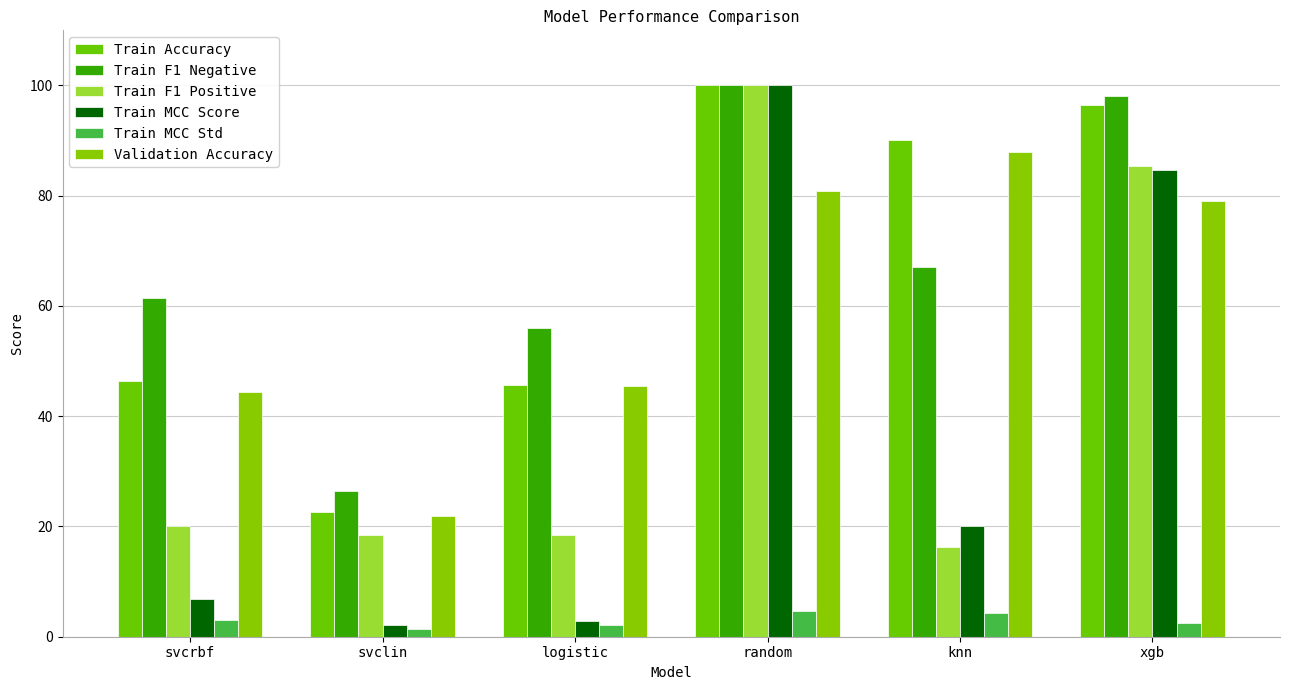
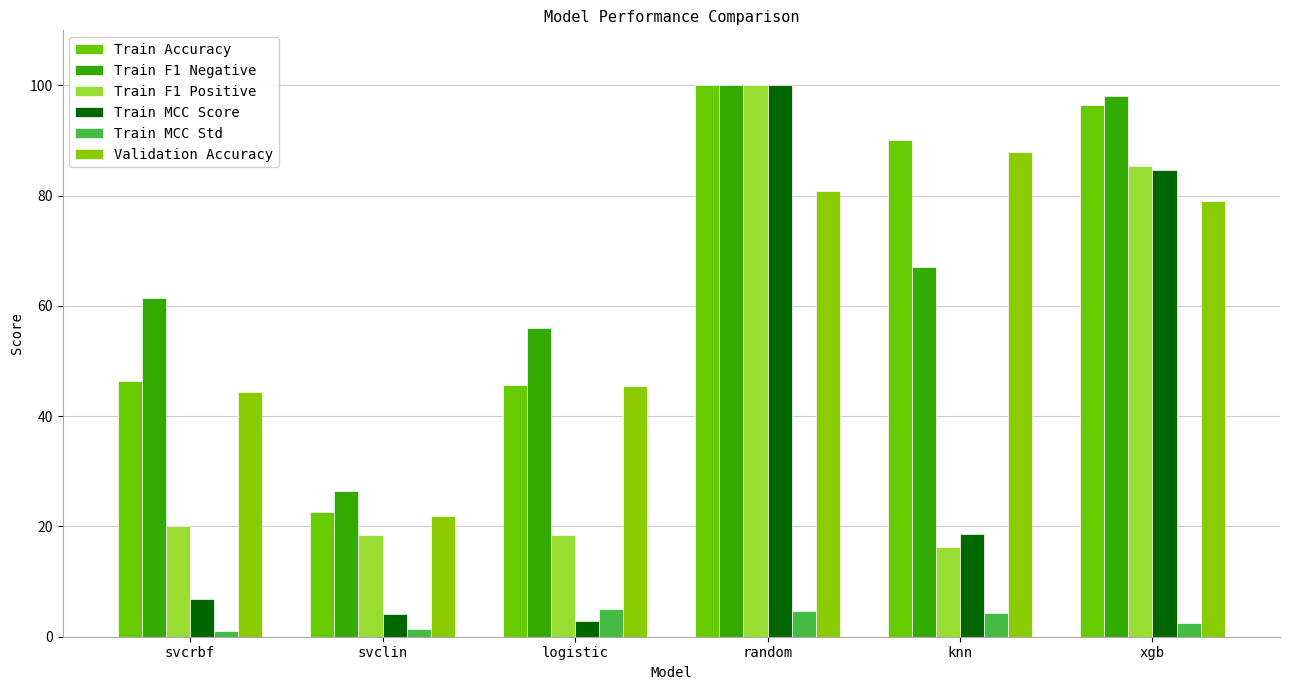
Train MCC Std, svcrbf: 3 -> 1
Train MCC Score, svclin: 2 -> 4
Train MCC Std, logistic: 2 -> 5
Train MCC Score, knn: 20 -> 19
